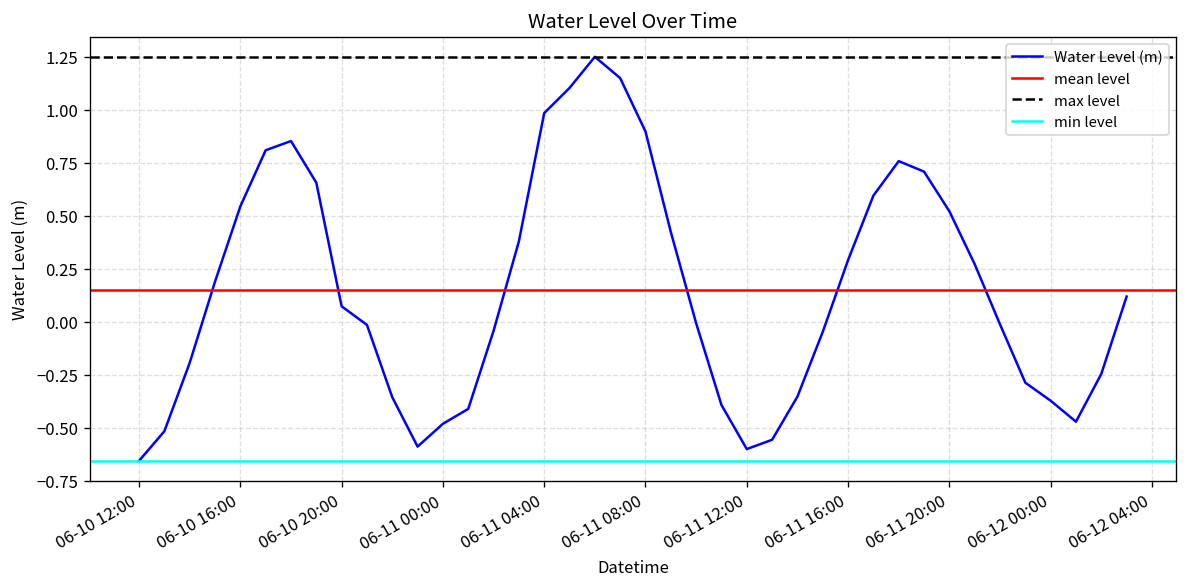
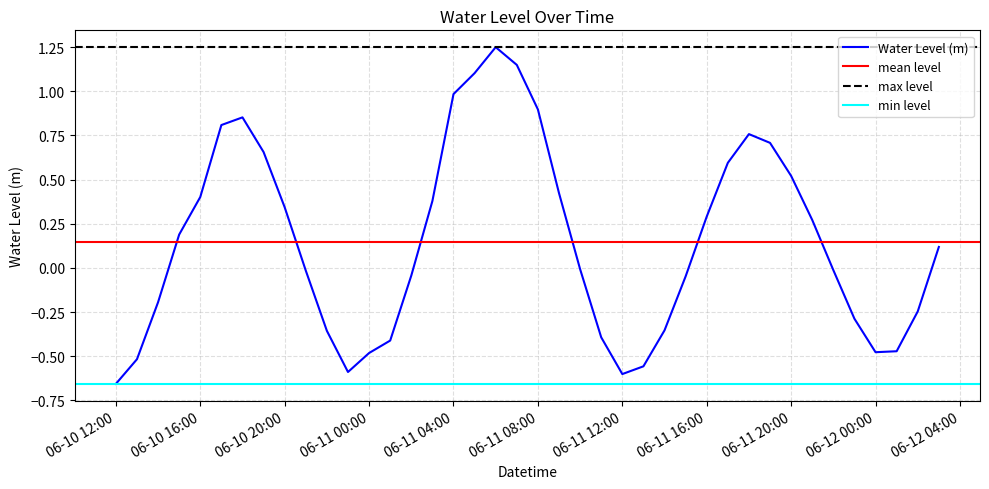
06-10 16:00: 0.54 -> 0.40
06-10 20:00: 0.07 -> 0.34
06-12 00:00: -0.37 -> -0.48
